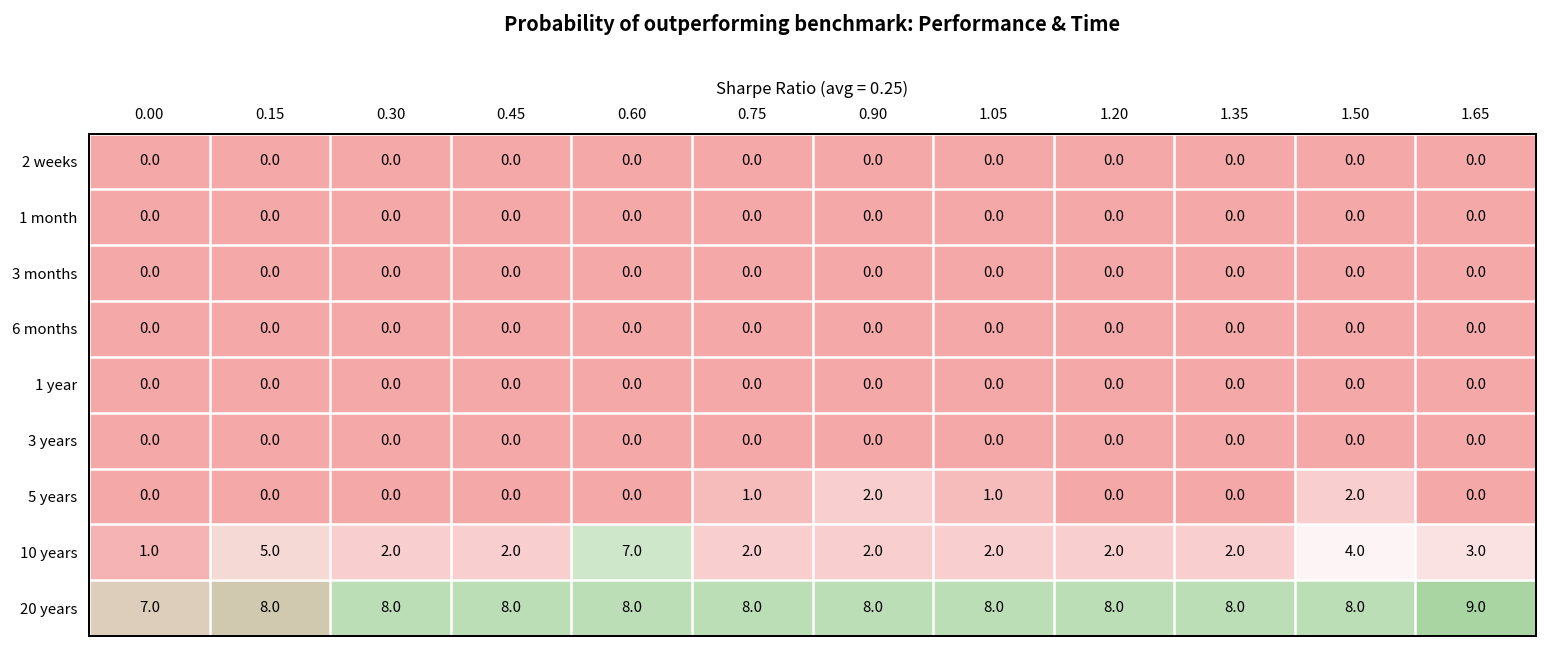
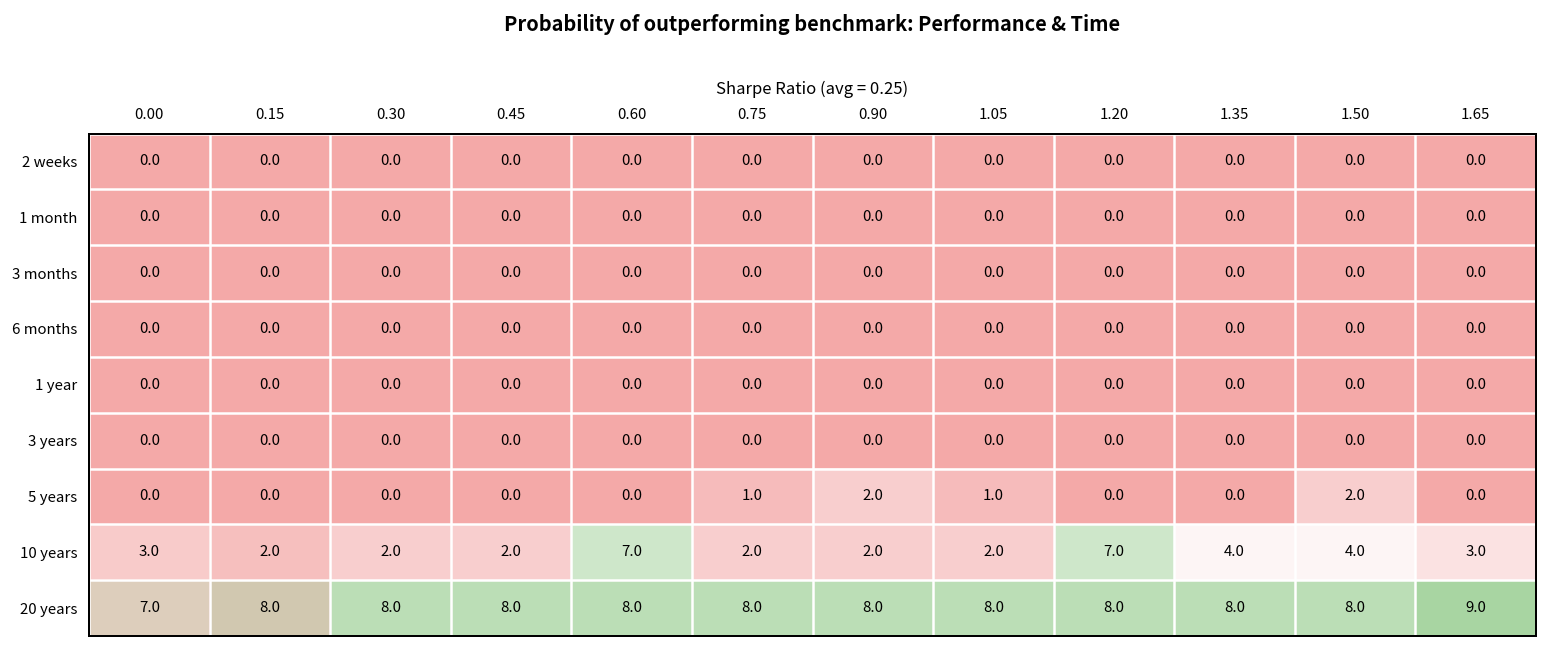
10 years, 0.00: 1.0 -> 3.0
10 years, 0.15: 5.0 -> 2.0
10 years, 1.20: 2.0 -> 7.0
10 years, 1.35: 2.0 -> 4.0
